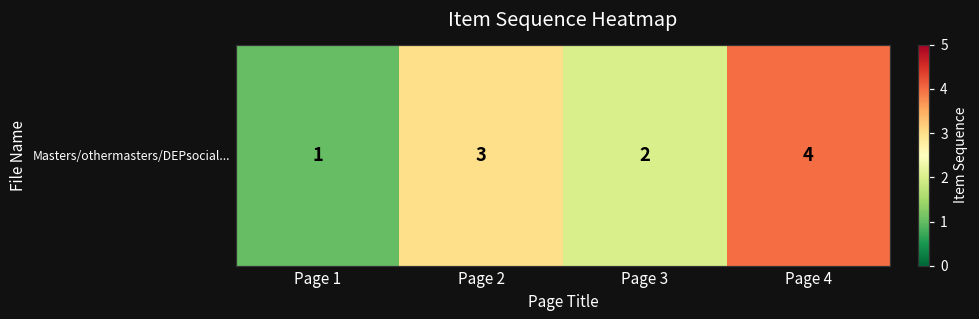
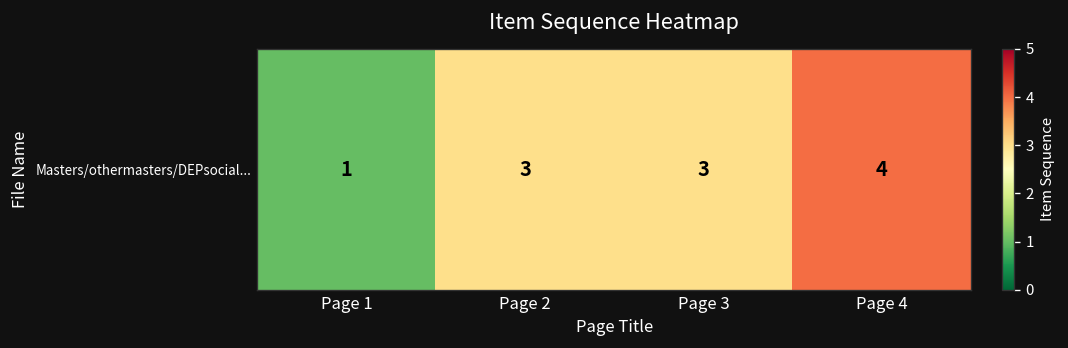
Masters/othermasters/DEPsocial..., Page 3: 2 -> 3
